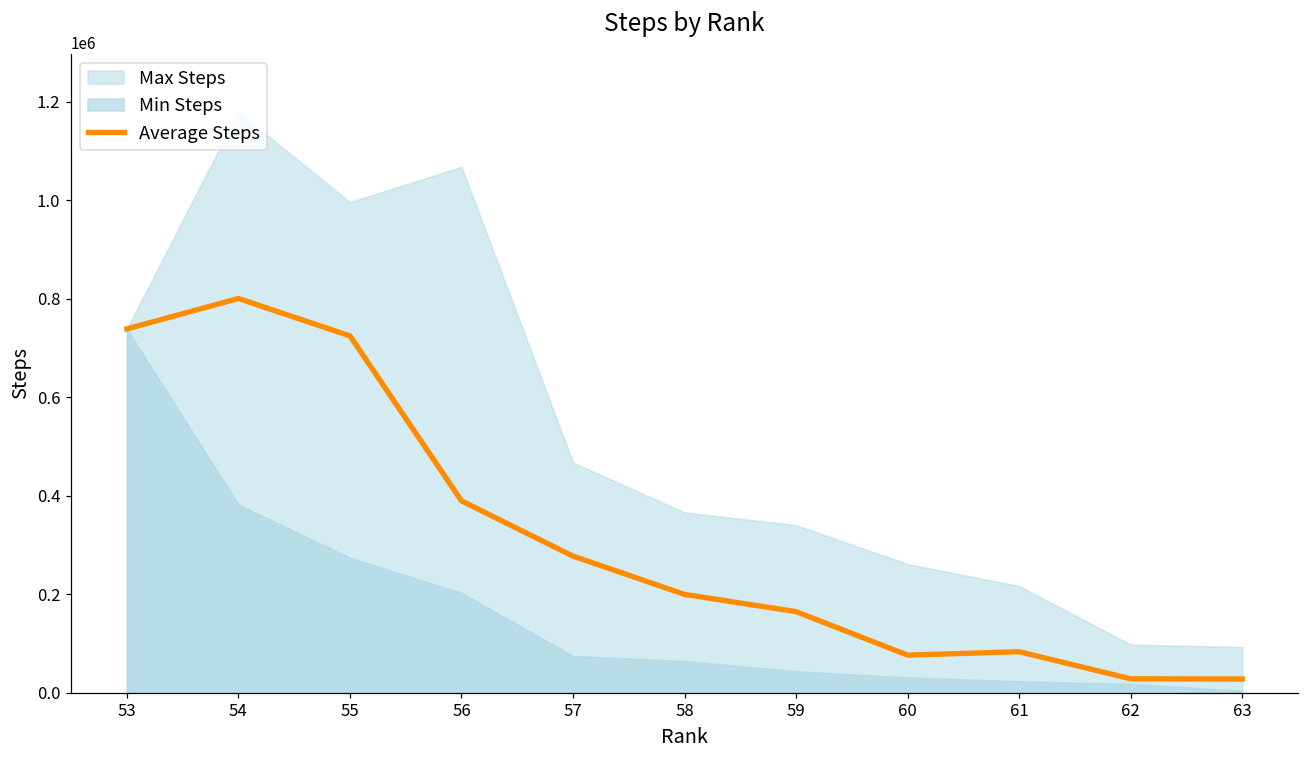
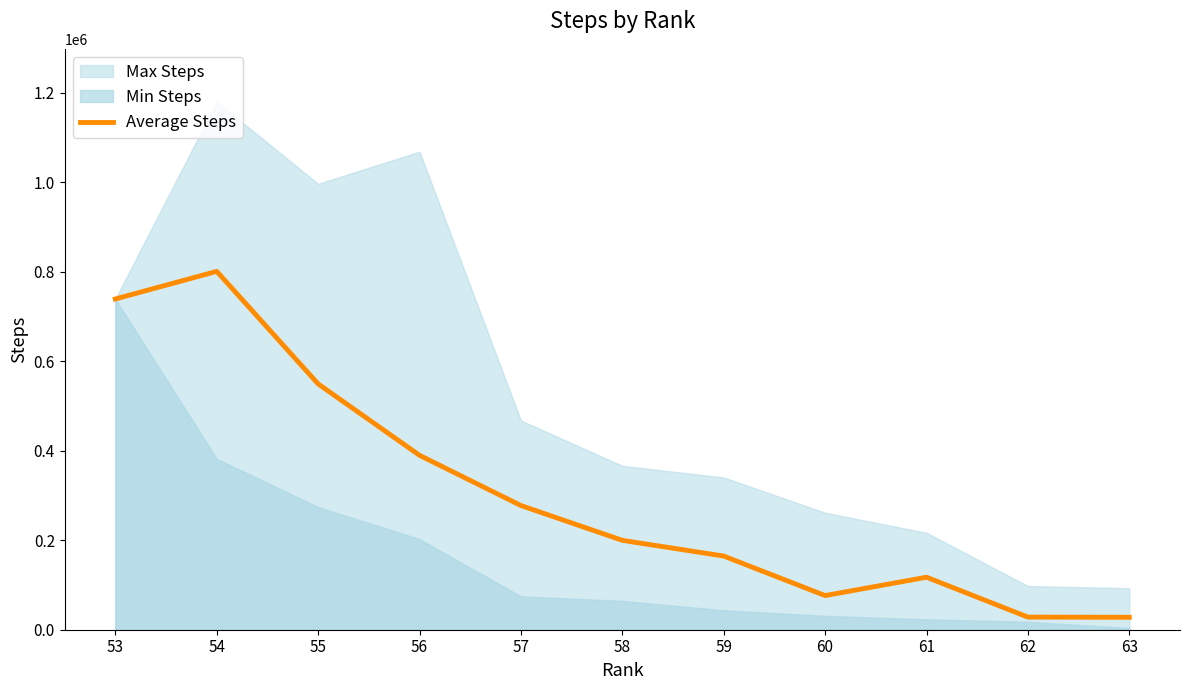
Average Steps, 55: 720000 -> 550000
Average Steps, 61: 80000 -> 120000
